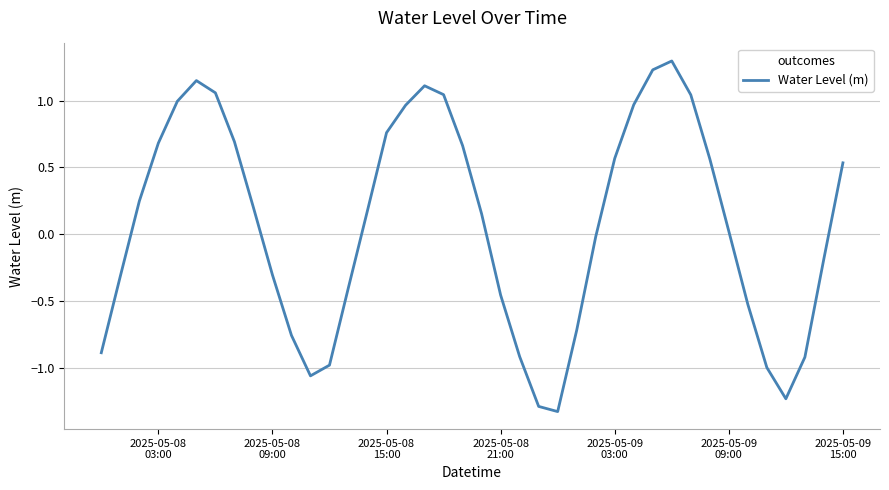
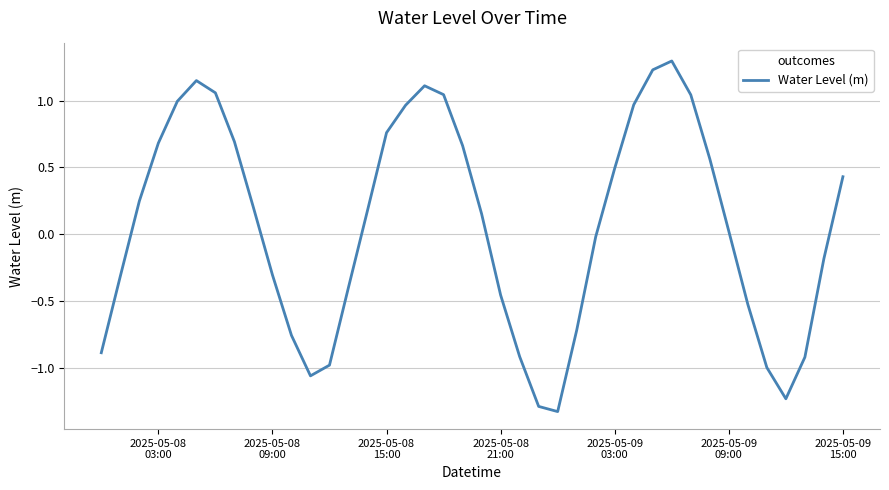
2025-05-09 03:00: 0.57 -> 0.49
2025-05-09 15:00: 0.53 -> 0.43
